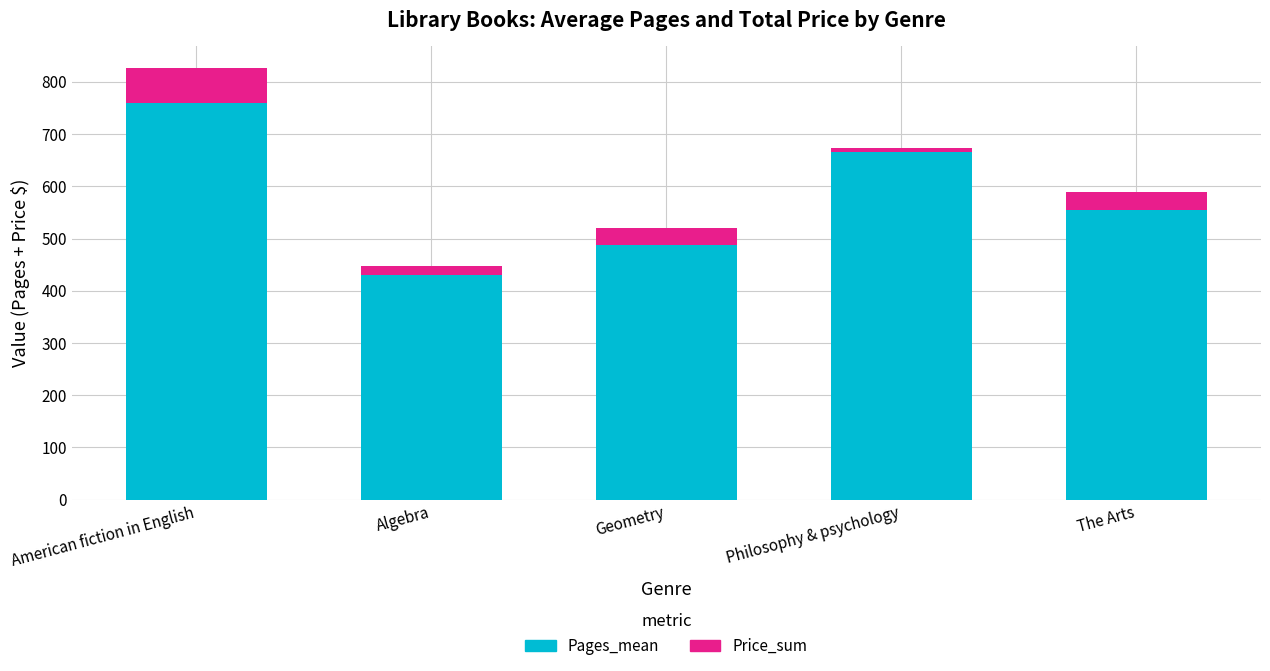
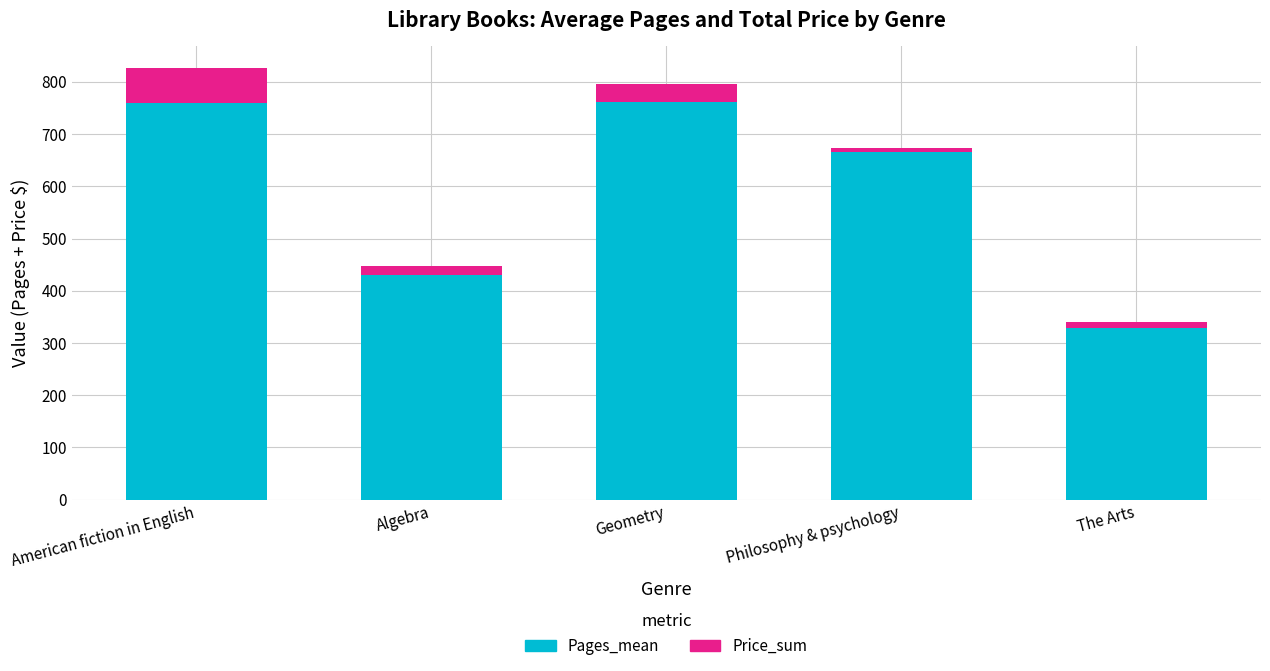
Pages_mean, Geometry: 490 -> 760
Pages_mean, The Arts: 560 -> 330
Price_sum, The Arts: 30 -> 10
